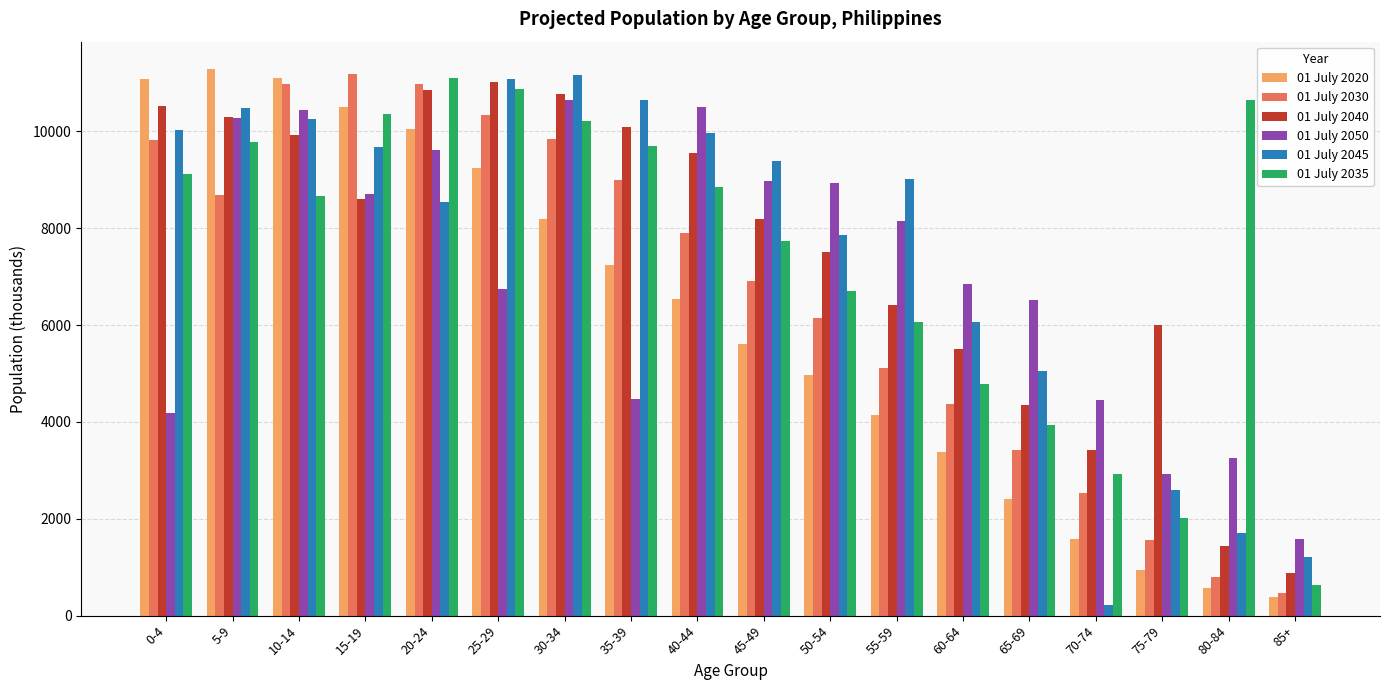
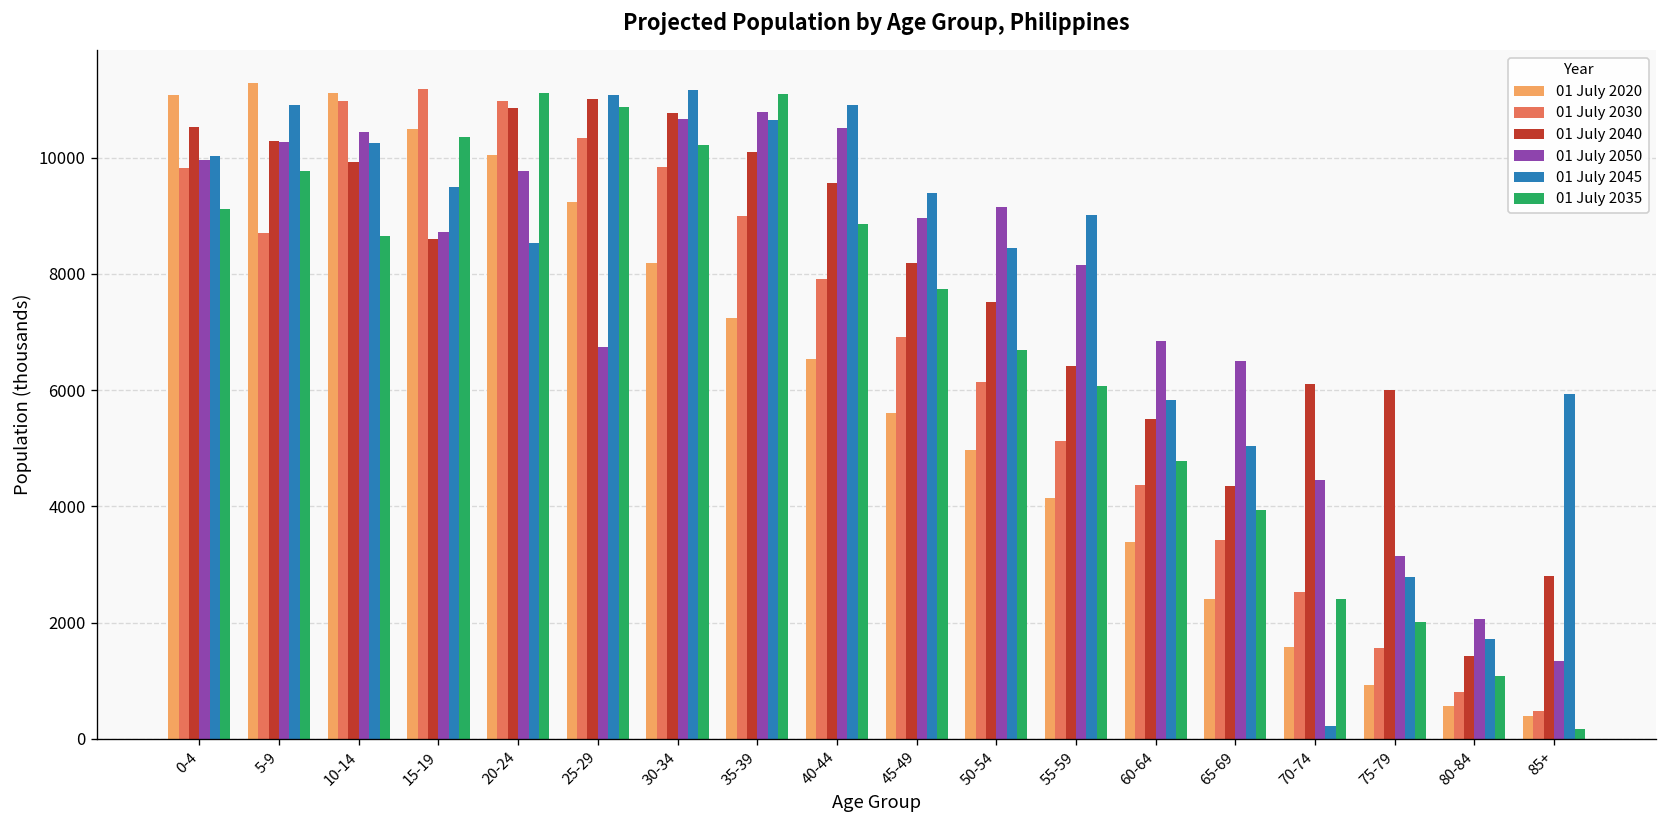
01 July 2050, 0-4: 4200 -> 10000
01 July 2045, 5-9: 10500 -> 10900
01 July 2045, 15-19: 9700 -> 9500
01 July 2050, 20-24: 9600 -> 9800
01 July 2050, 35-39: 4500 -> 10800
01 July 2035, 35-39: 9700 -> 11100
01 July 2045, 40-44: 10000 -> 10900
01 July 2050, 50-54: 8900 -> 9200
01 July 2045, 50-54: 7900 -> 8400
01 July 2045, 60-64: 6100 -> 5800
01 July 2040, 70-74: 3400 -> 6100
01 July 2035, 70-74: 2900 -> 2400
01 July 2050, 75-79: 2900 -> 3100
01 July 2045, 75-79: 2600 -> 2800
01 July 2050, 80-84: 3300 -> 2100
01 July 2035, 80-84: 10600 -> 1100
01 July 2040, 85+: 900 -> 2800
01 July 2050, 85+: 1600 -> 1300
01 July 2045, 85+: 1200 -> 5900
01 July 2035, 85+: 600 -> 200
